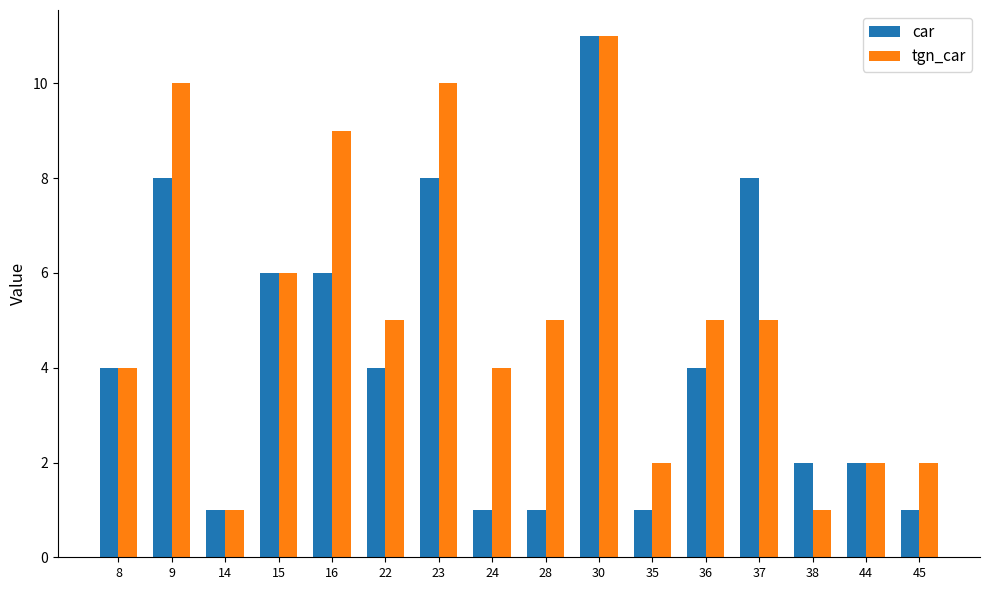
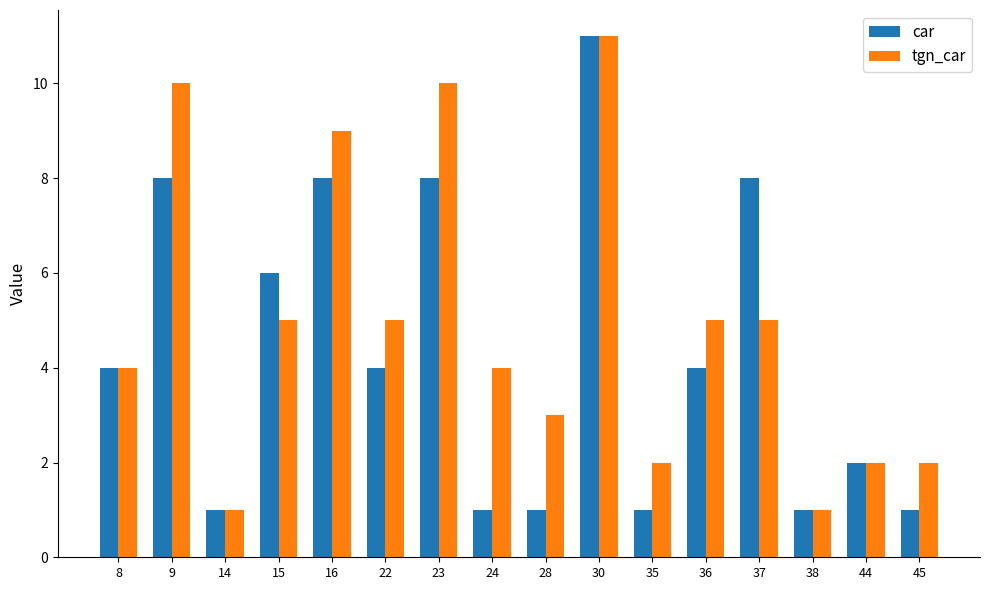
tgn_car, 15: 6 -> 5
car, 16: 6 -> 8
tgn_car, 28: 5 -> 3
car, 38: 2 -> 1
